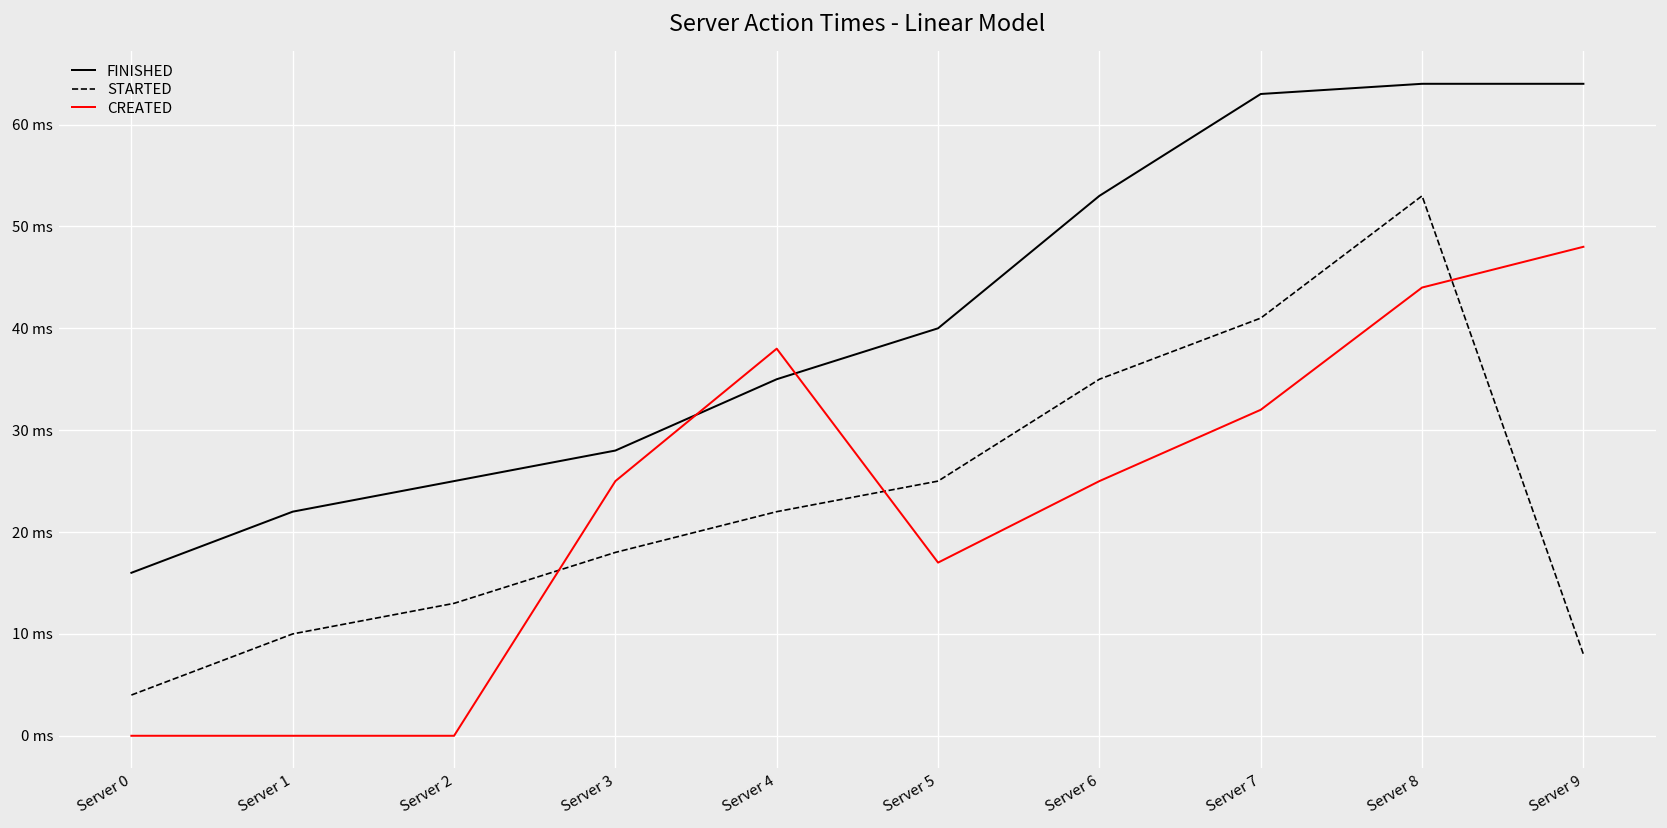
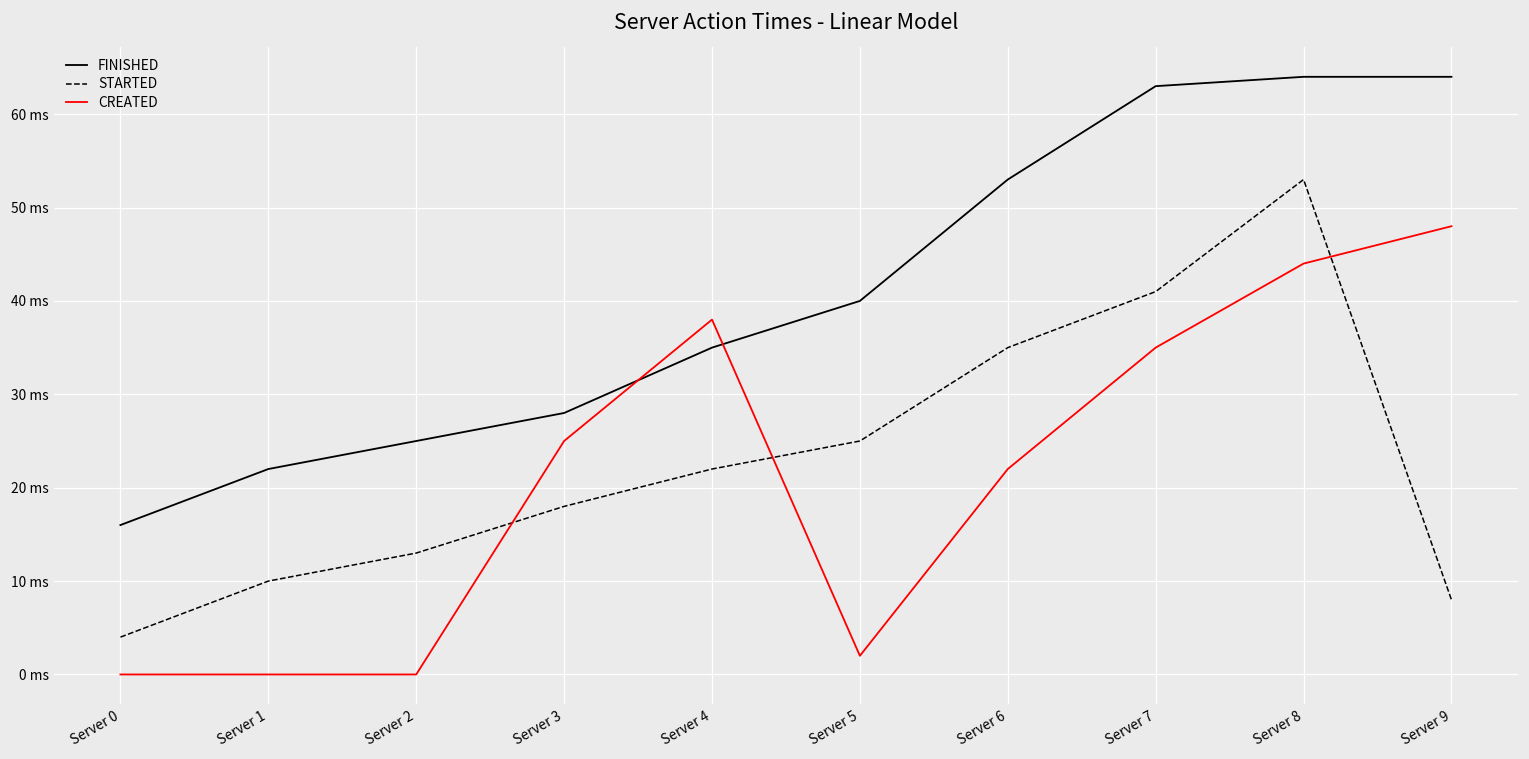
CREATED, Server 5: 17 ms -> 2 ms
CREATED, Server 6: 25 ms -> 22 ms
CREATED, Server 7: 32 ms -> 35 ms
